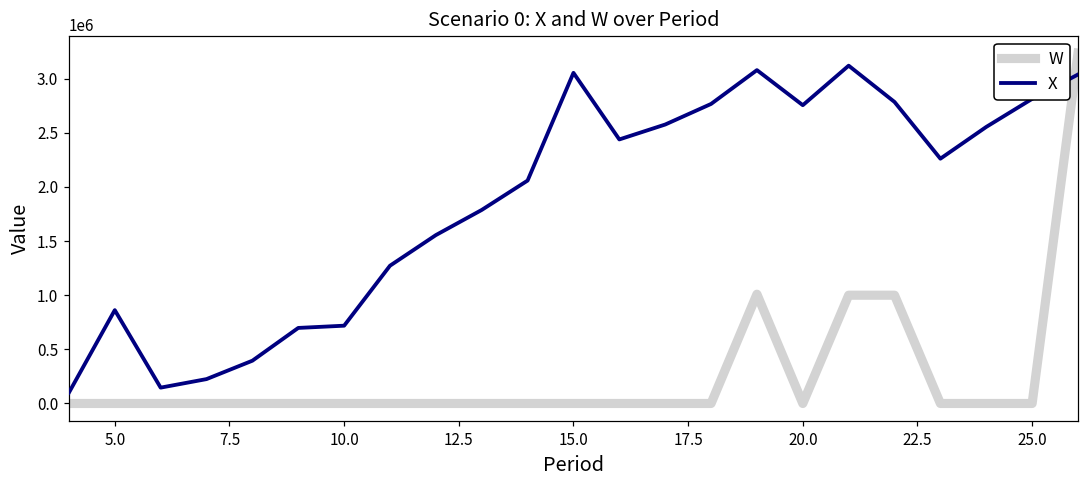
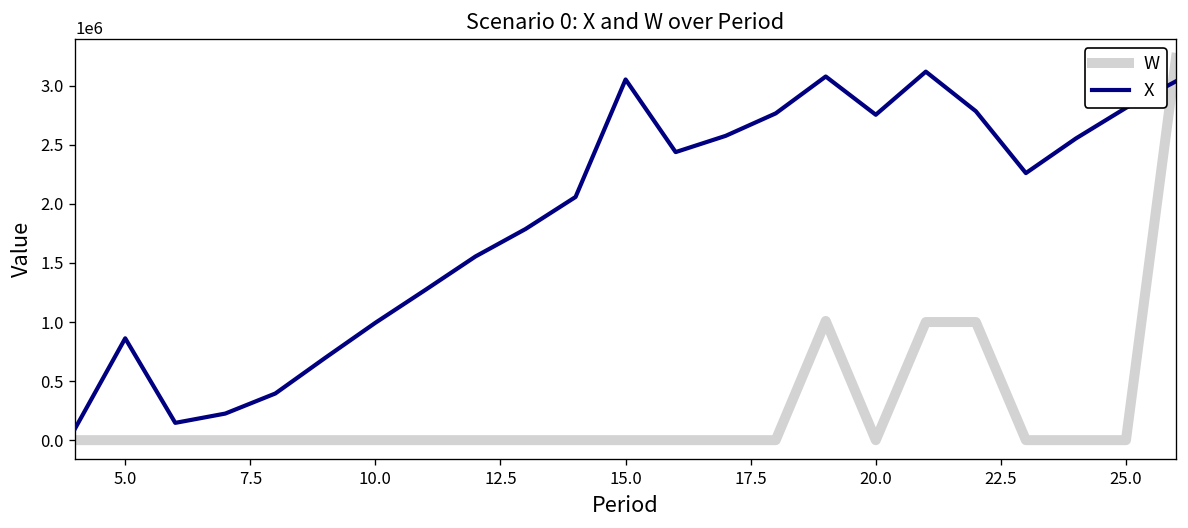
X, 10.0: 700000 -> 1000000
